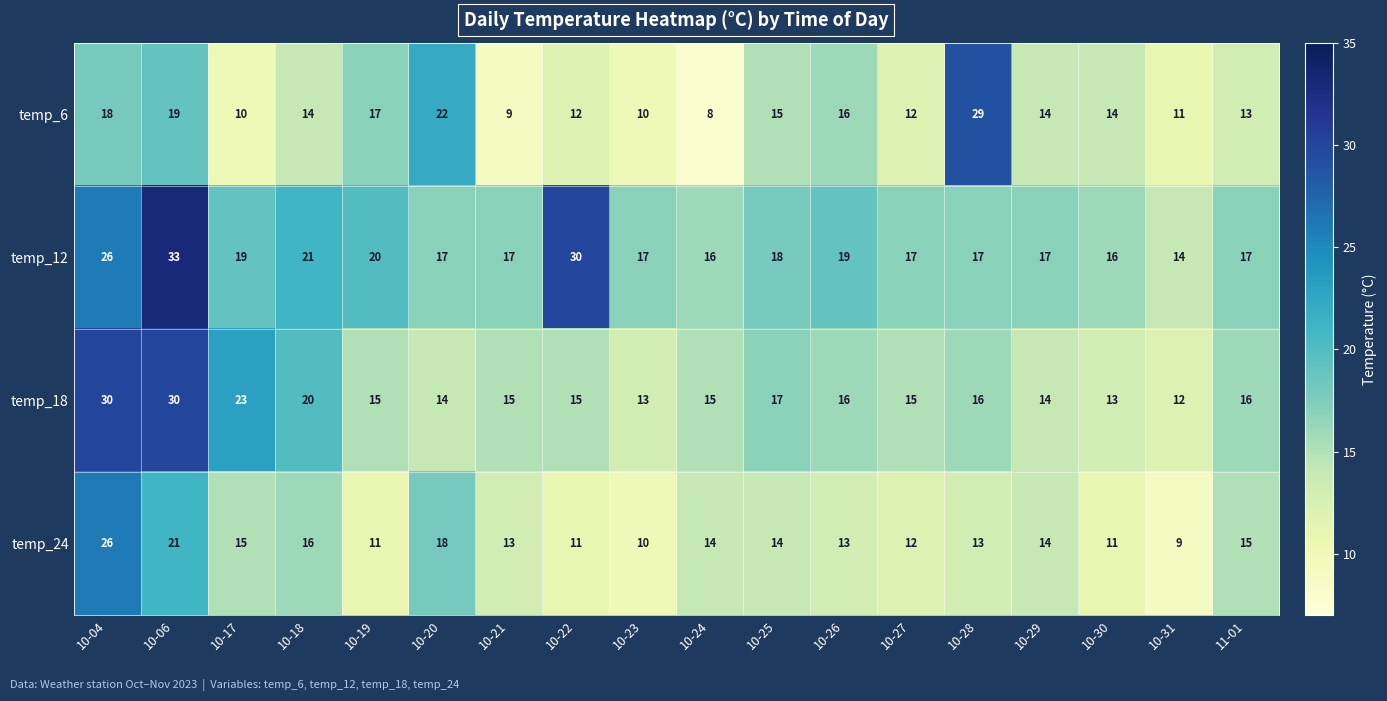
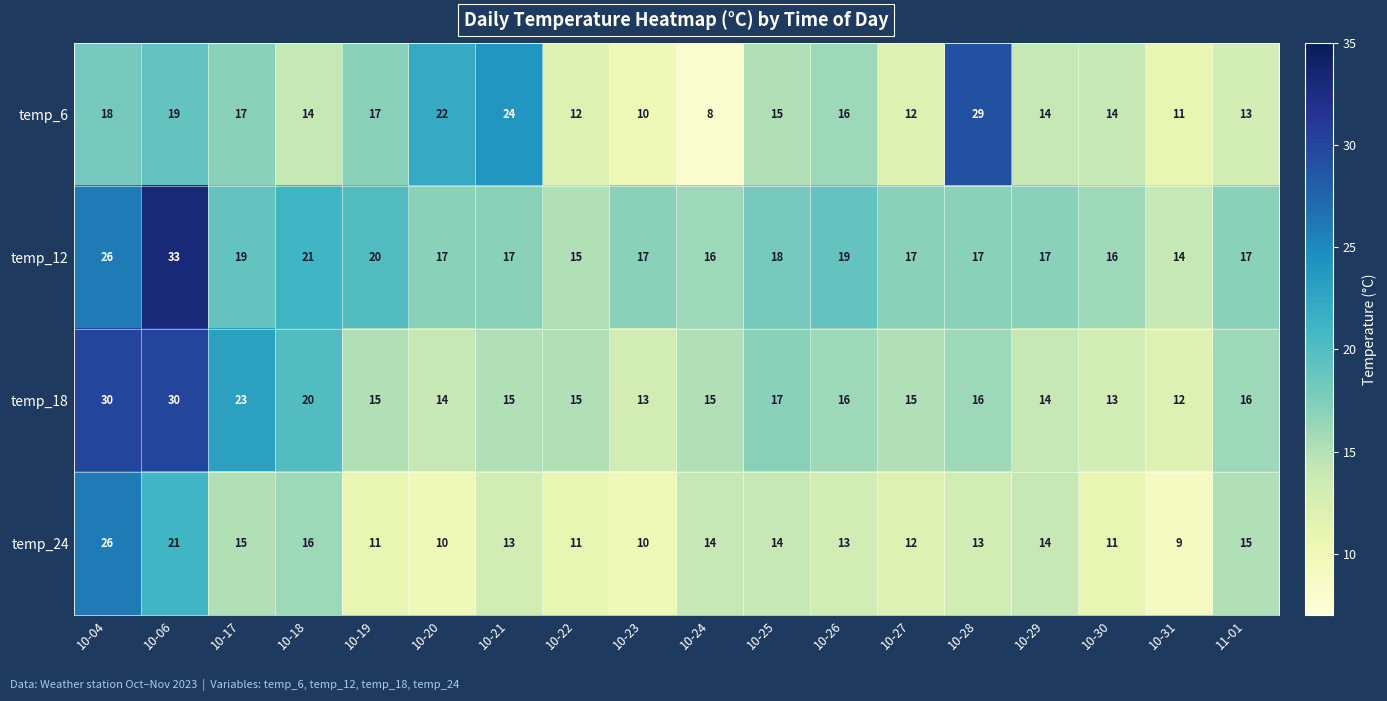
temp_6, 10-17: 10 -> 17
temp_6, 10-21: 9 -> 24
temp_12, 10-22: 30 -> 15
temp_24, 10-20: 18 -> 10
